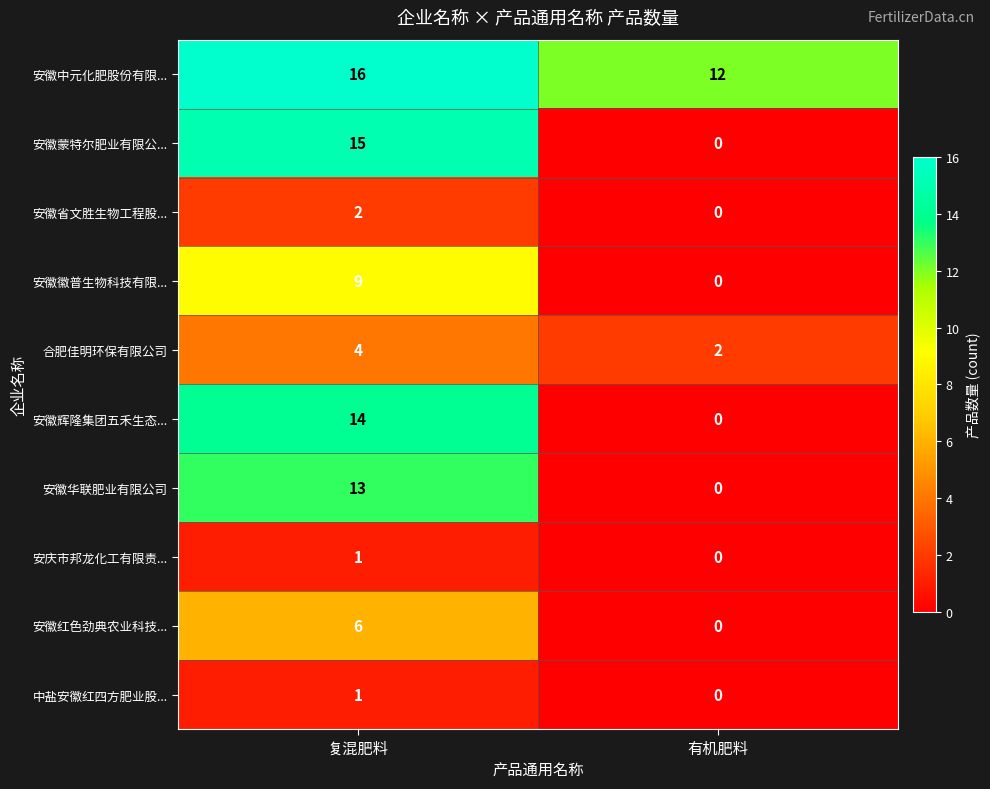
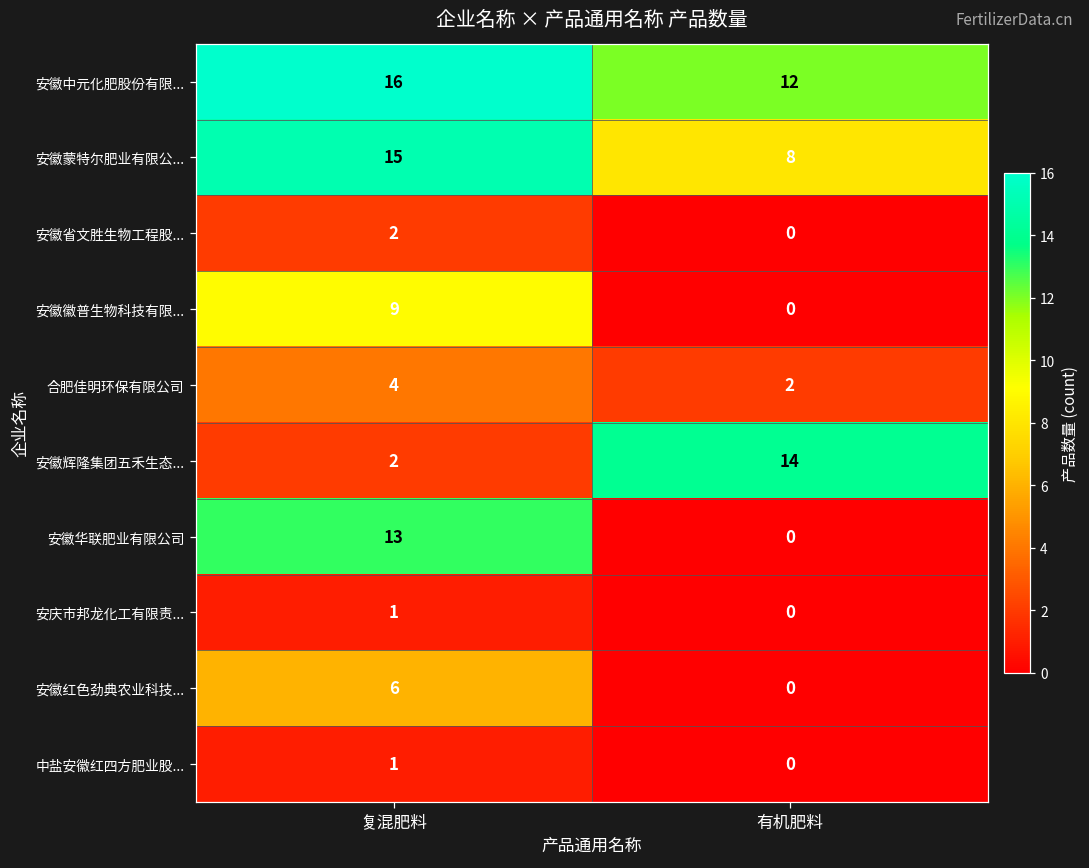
安徽蒙特尔肥业有限公..., 有机肥料: 0 -> 8
安徽辉隆集团五禾生态..., 复混肥料: 14 -> 2
安徽辉隆集团五禾生态..., 有机肥料: 0 -> 14
